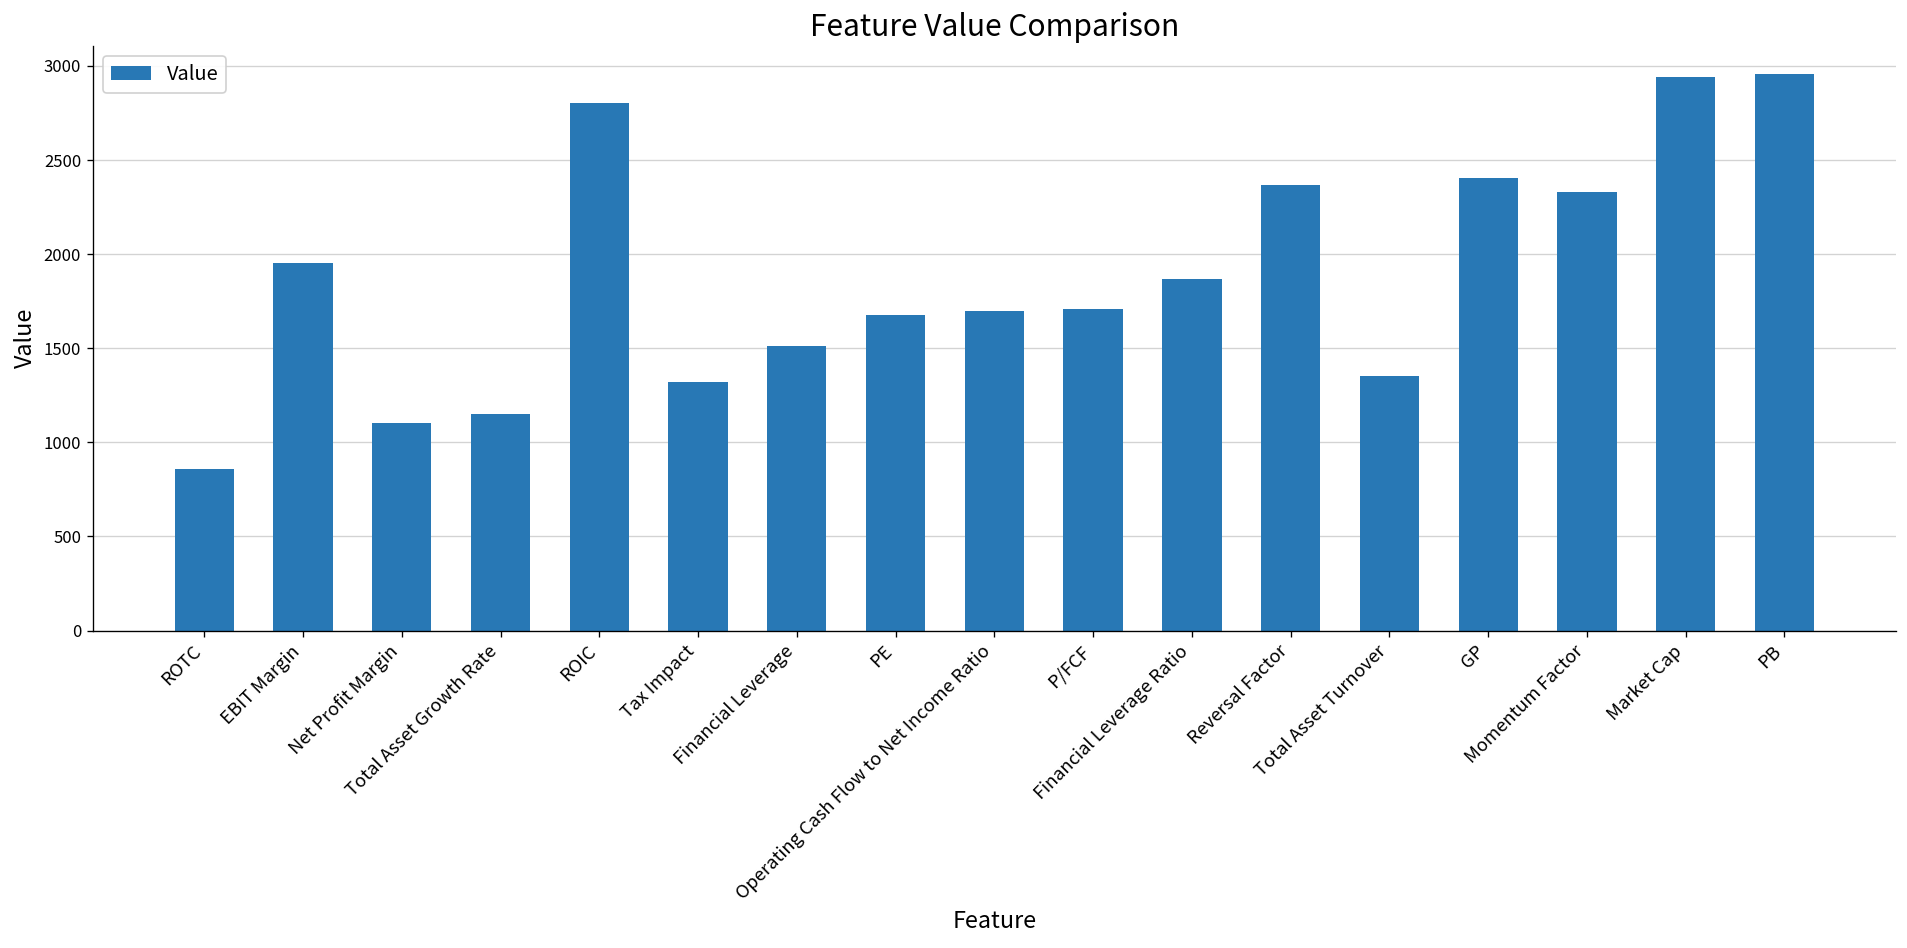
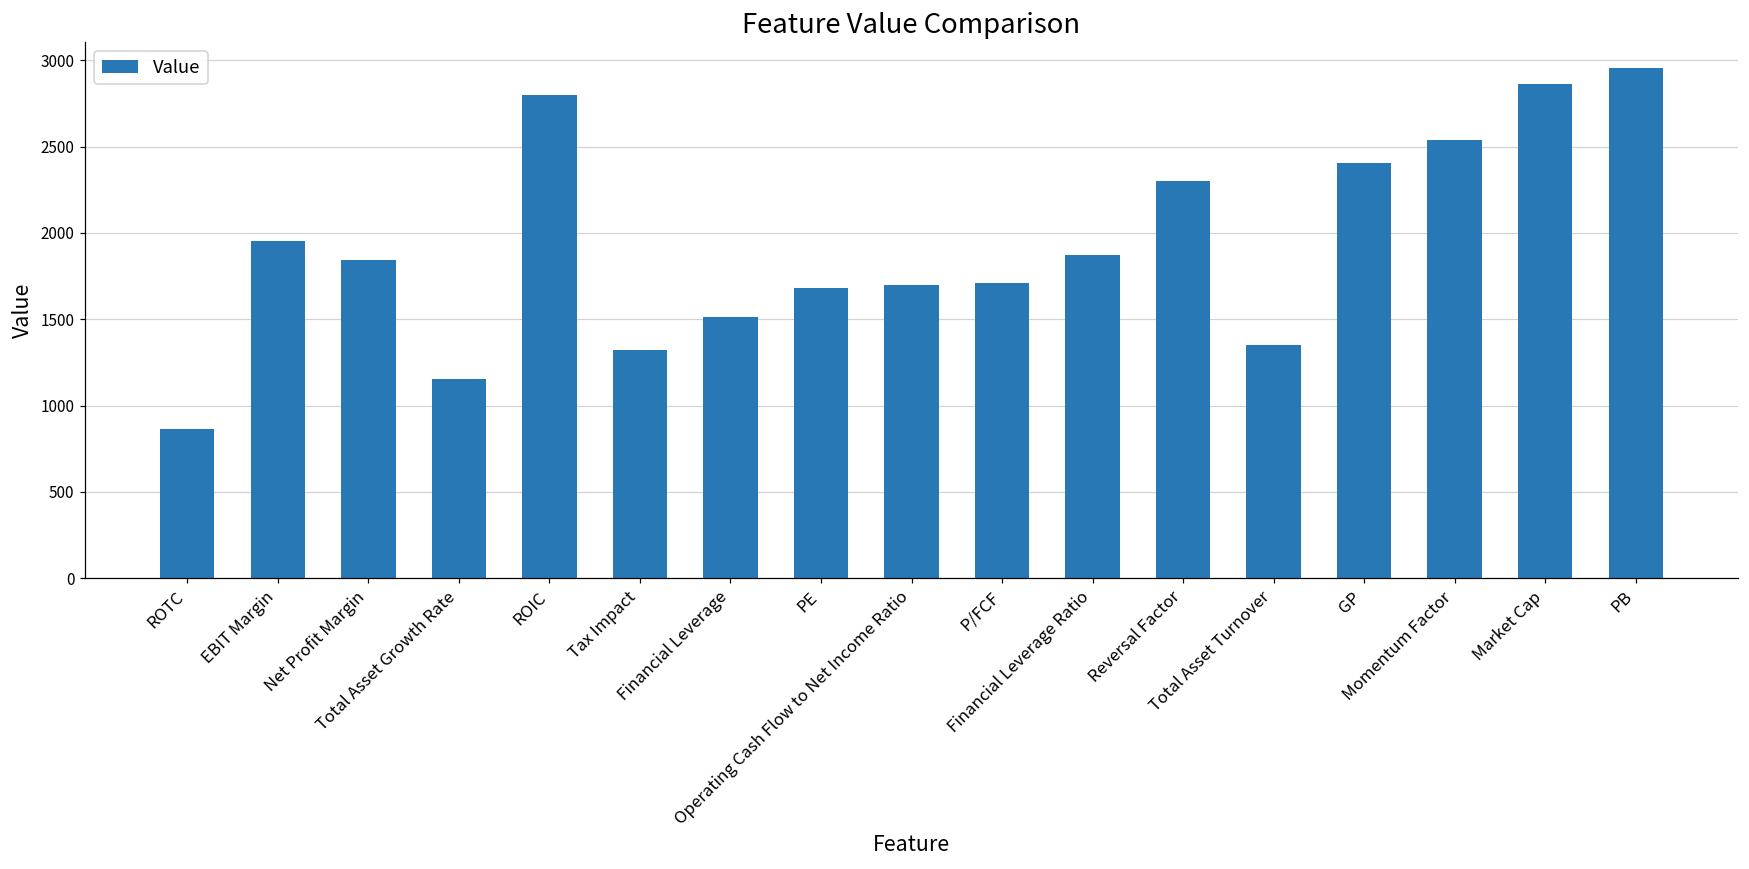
Net Profit Margin: 1100 -> 1850
Reversal Factor: 2370 -> 2300
Momentum Factor: 2330 -> 2540
Market Cap: 2940 -> 2860
